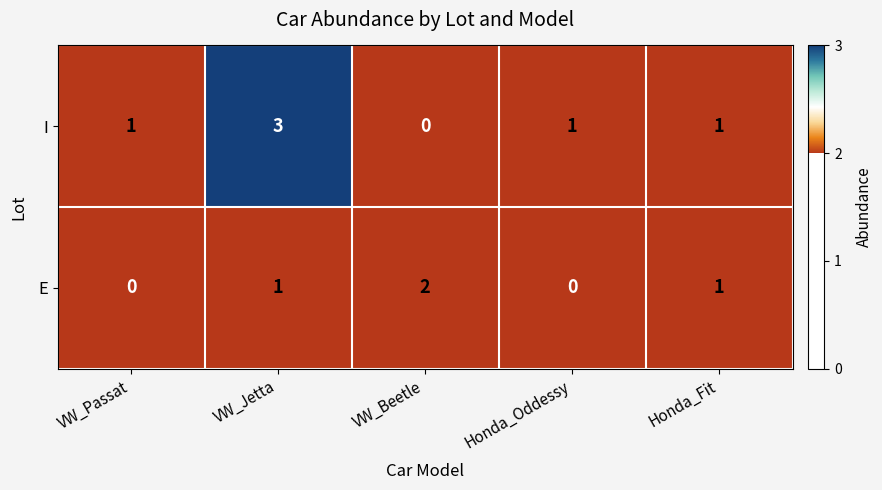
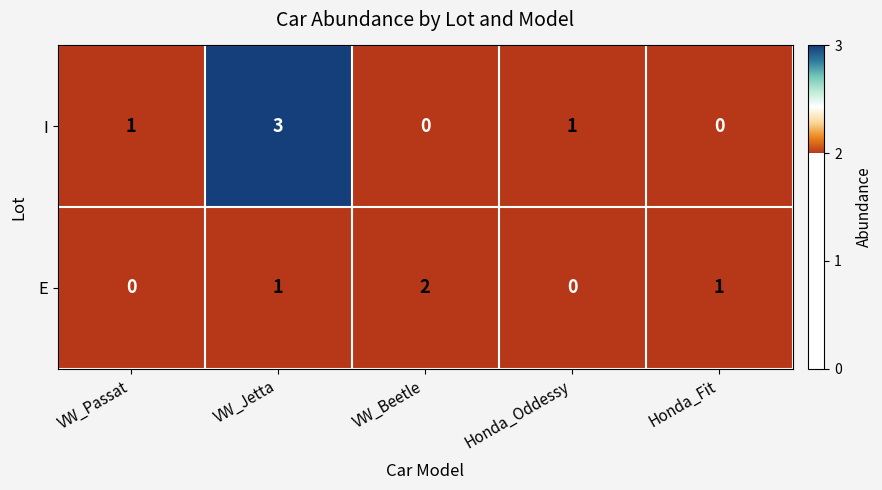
I, Honda_Fit: 1 -> 0
